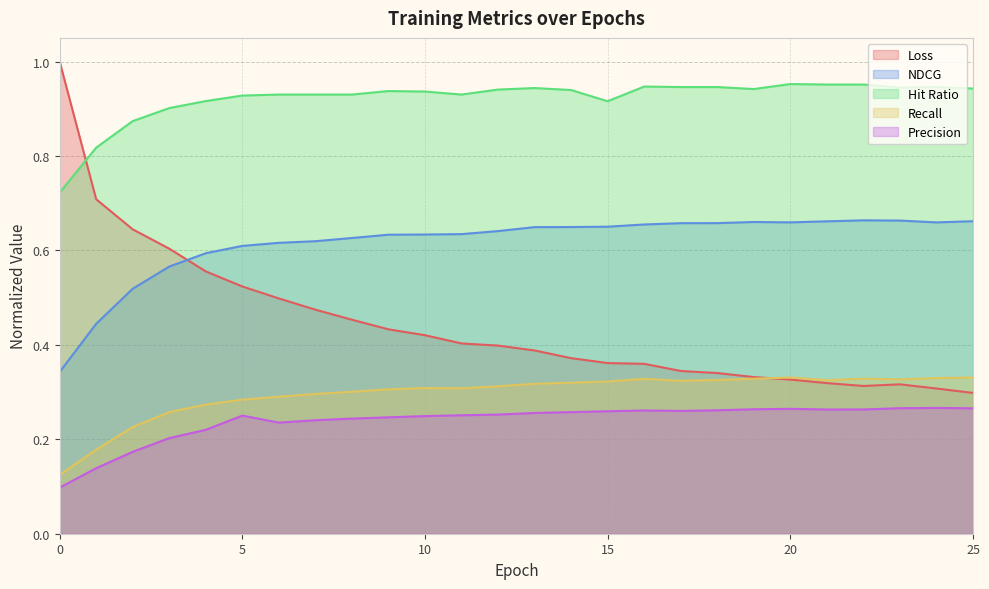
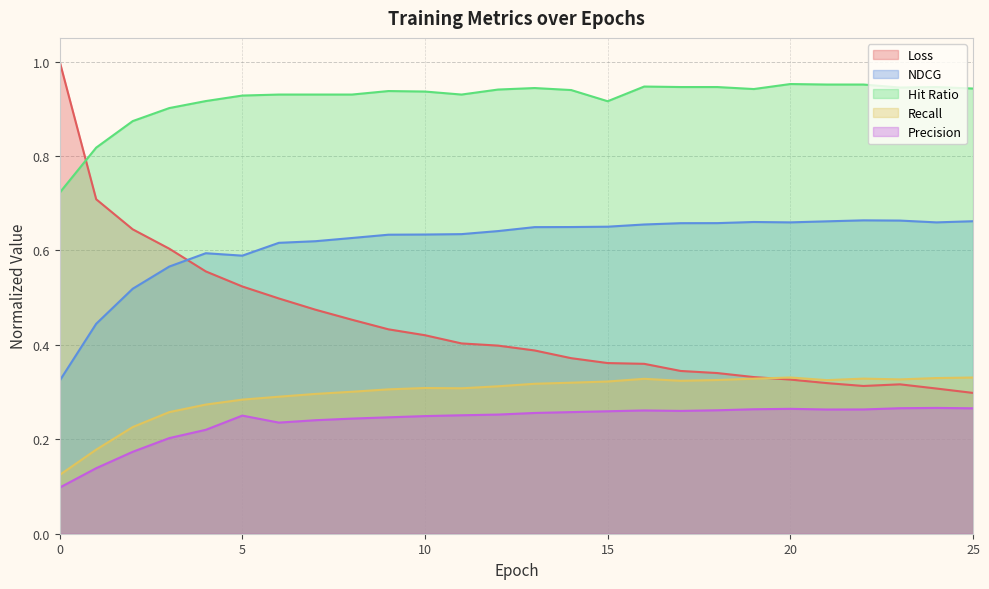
NDCG, 0: 0.34 -> 0.32
NDCG, 5: 0.61 -> 0.59
